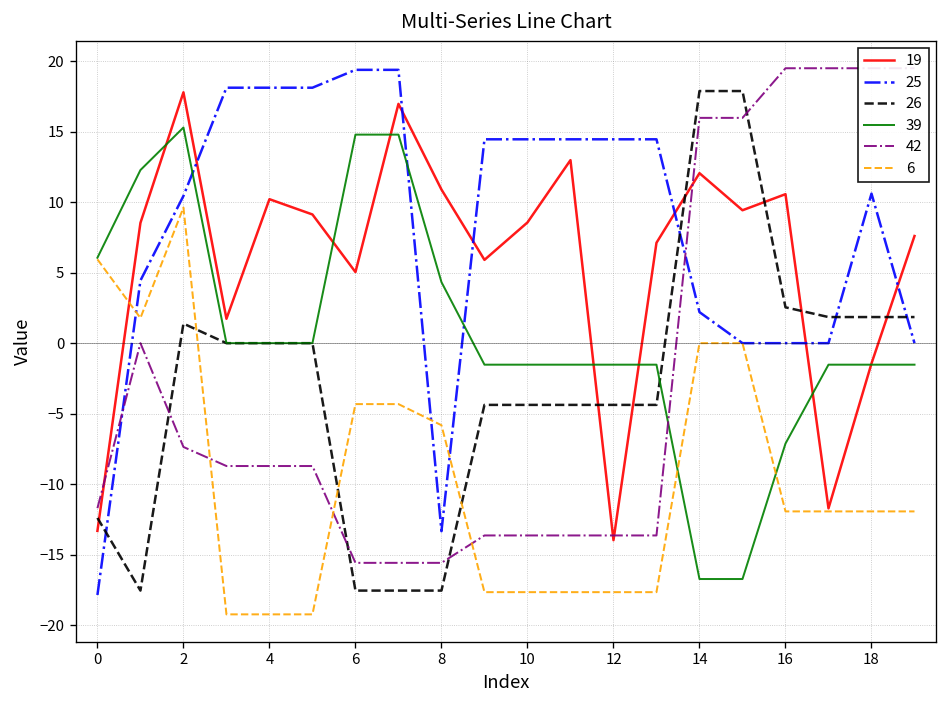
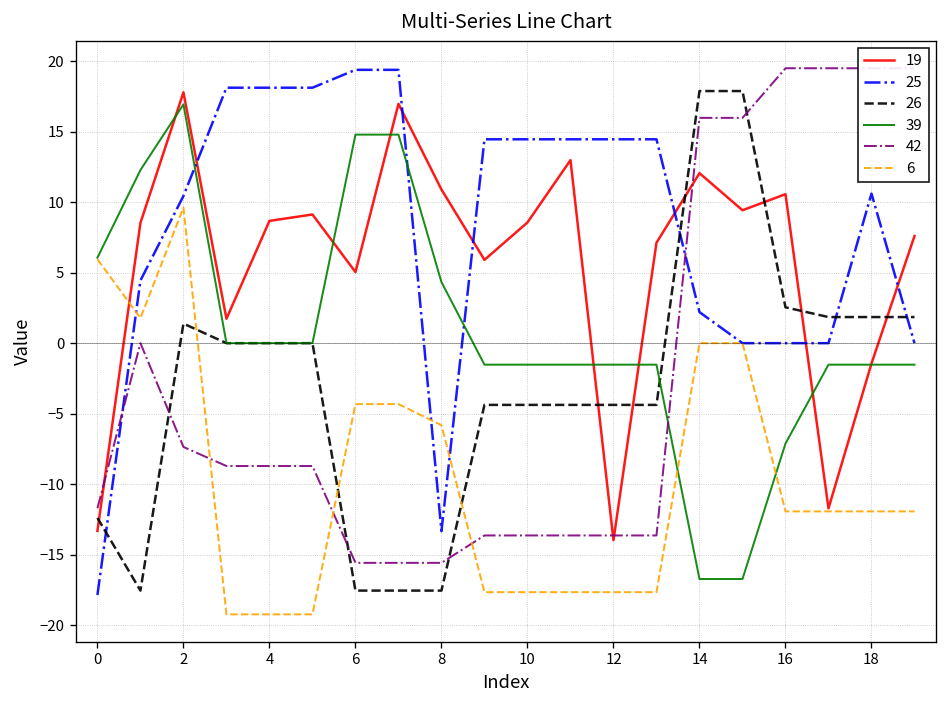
39, 2: 15.3 -> 16.9
19, 4: 10.2 -> 8.7
